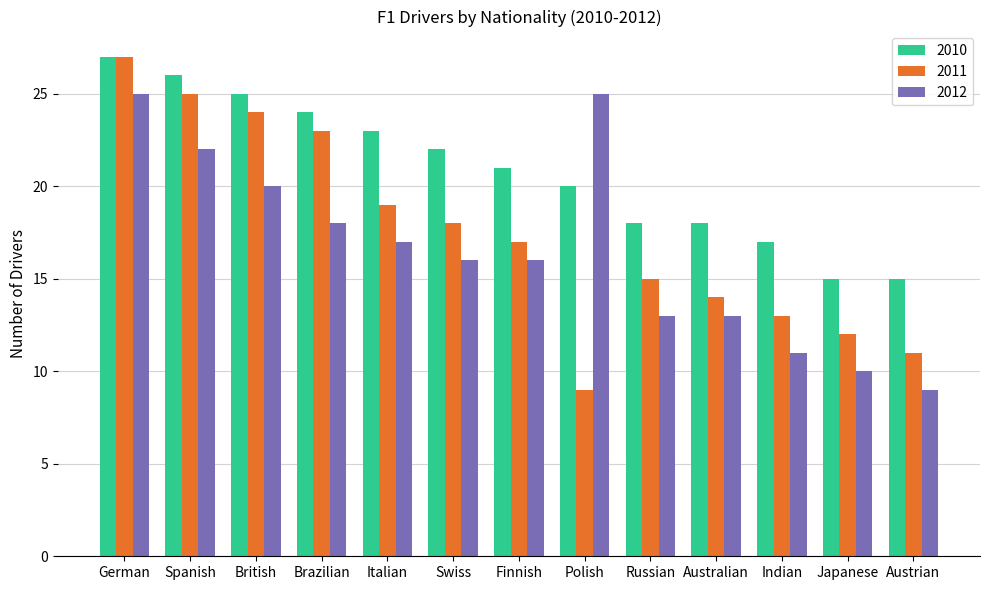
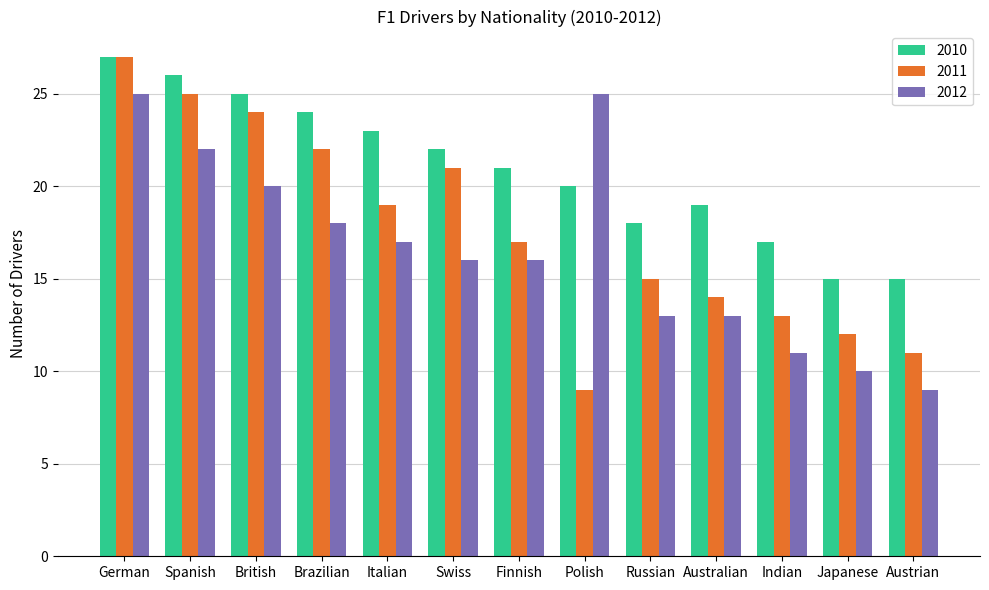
2011, Brazilian: 23 -> 22
2011, Swiss: 18 -> 21
2010, Australian: 18 -> 19
